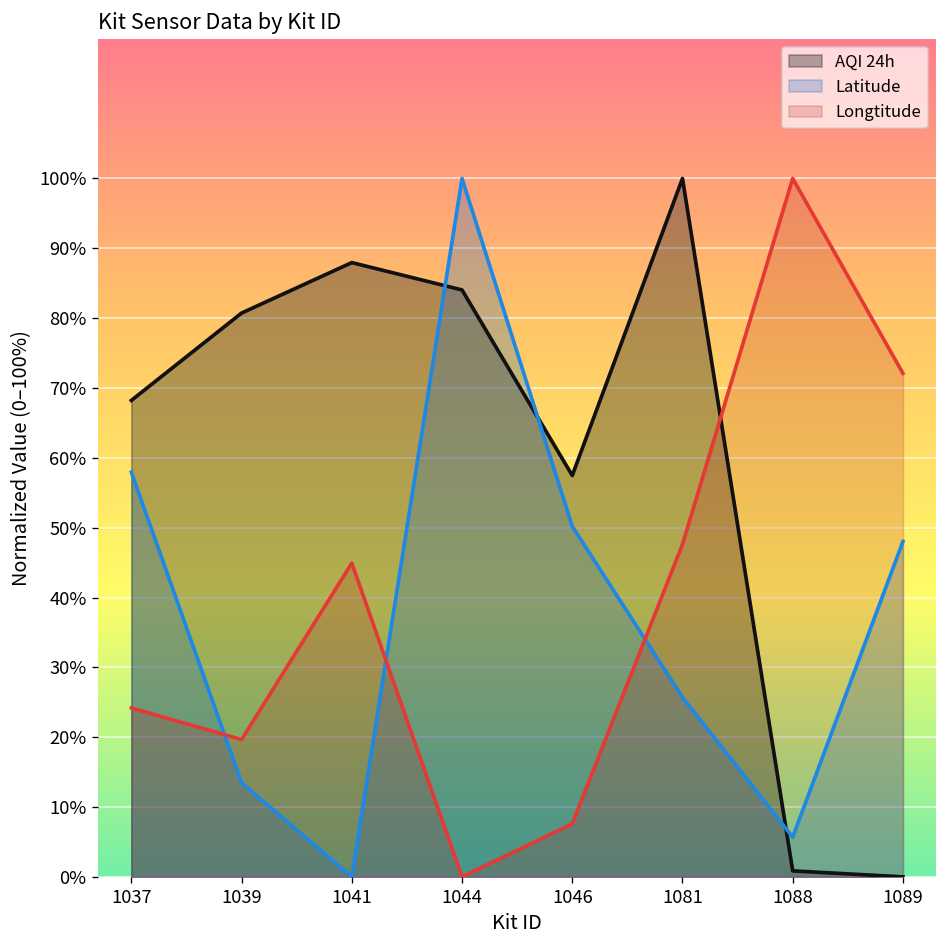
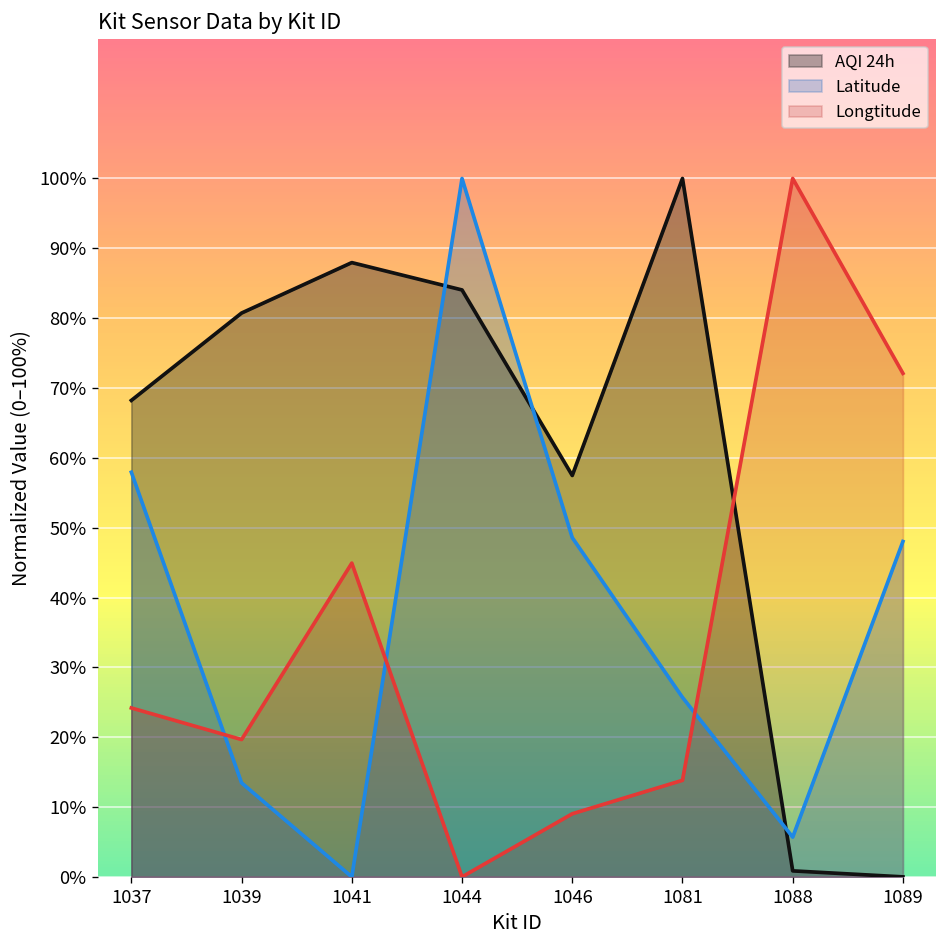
Latitude, 1046: 50% -> 49%
Longtitude, 1046: 8% -> 9%
Longtitude, 1081: 48% -> 14%
